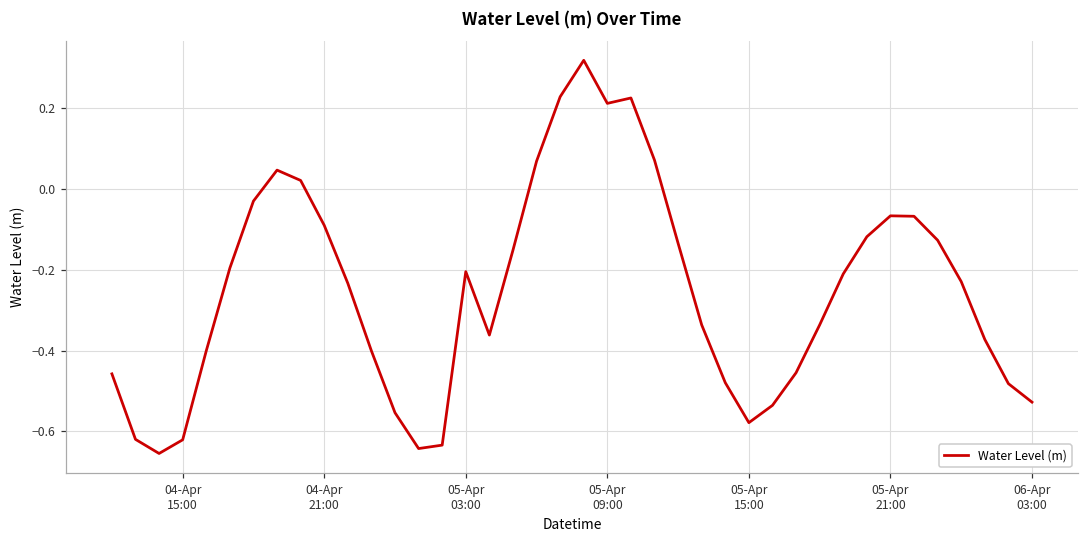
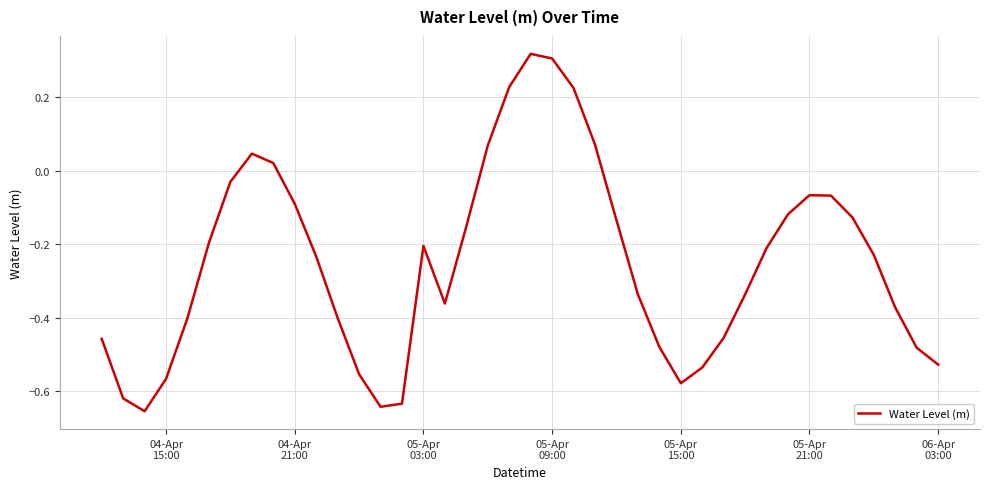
04-Apr 15:00: -0.62 -> -0.57
05-Apr 09:00: 0.21 -> 0.31
